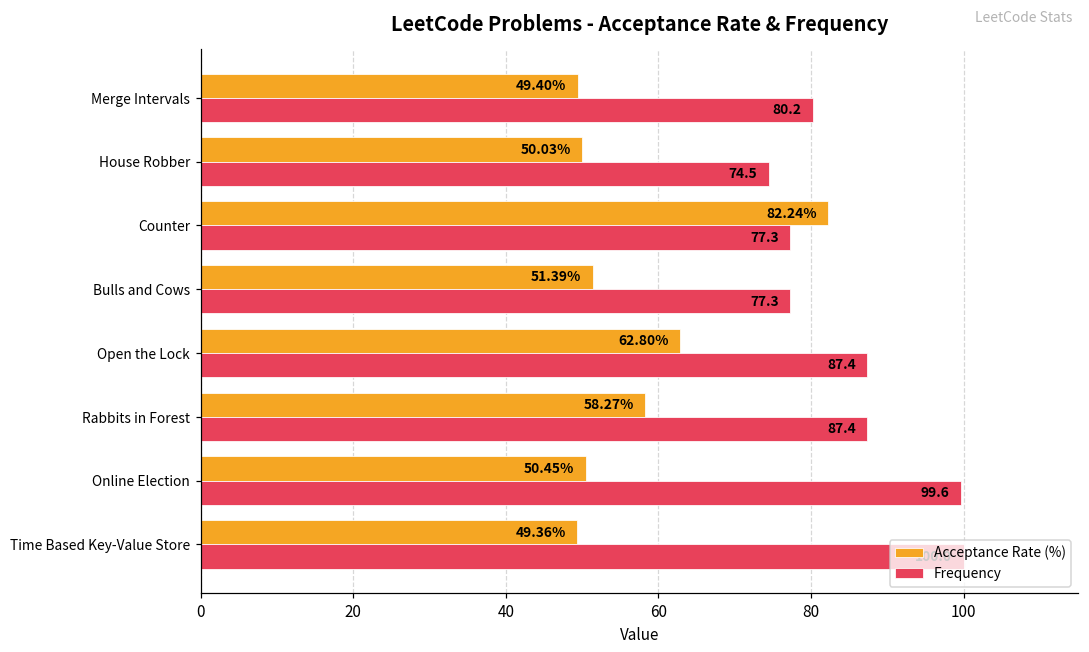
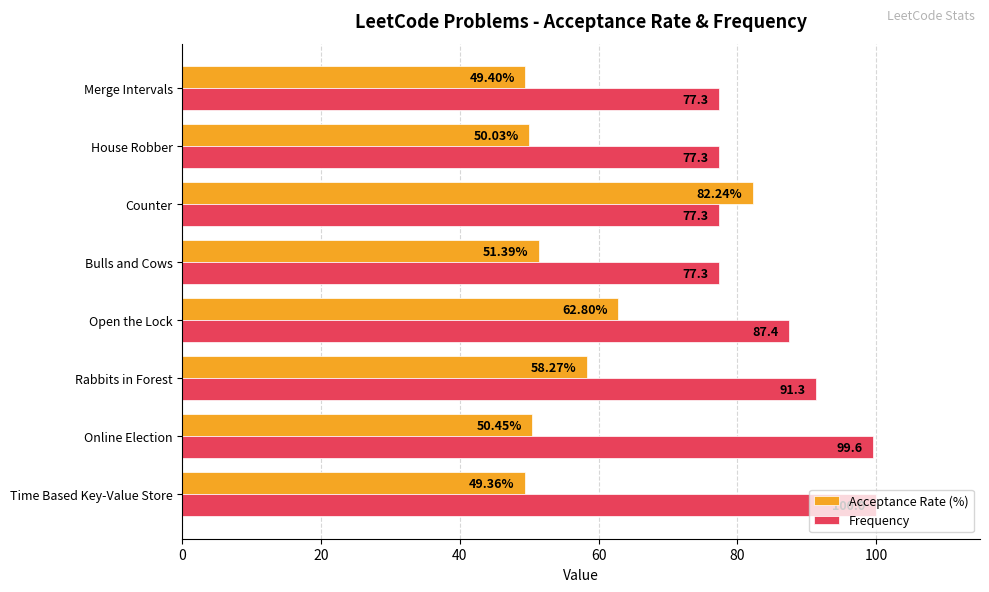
Frequency, Merge Intervals: 80.2 -> 77.3
Frequency, House Robber: 74.5 -> 77.3
Frequency, Rabbits in Forest: 87.4 -> 91.3
